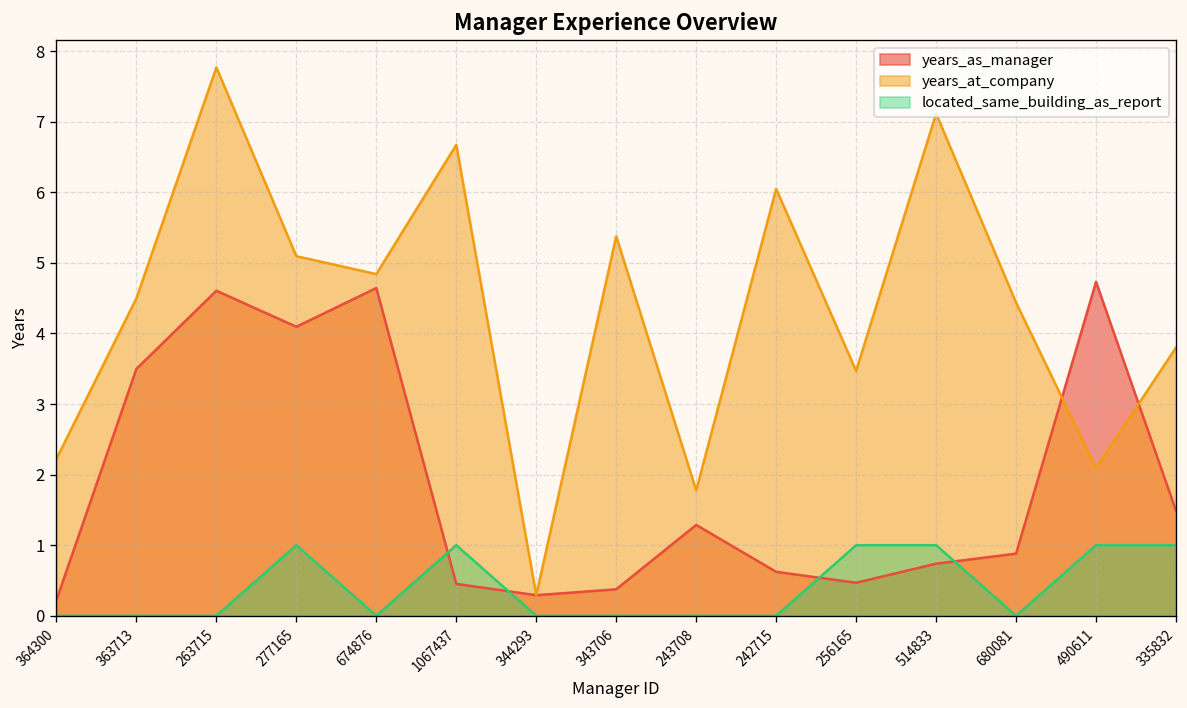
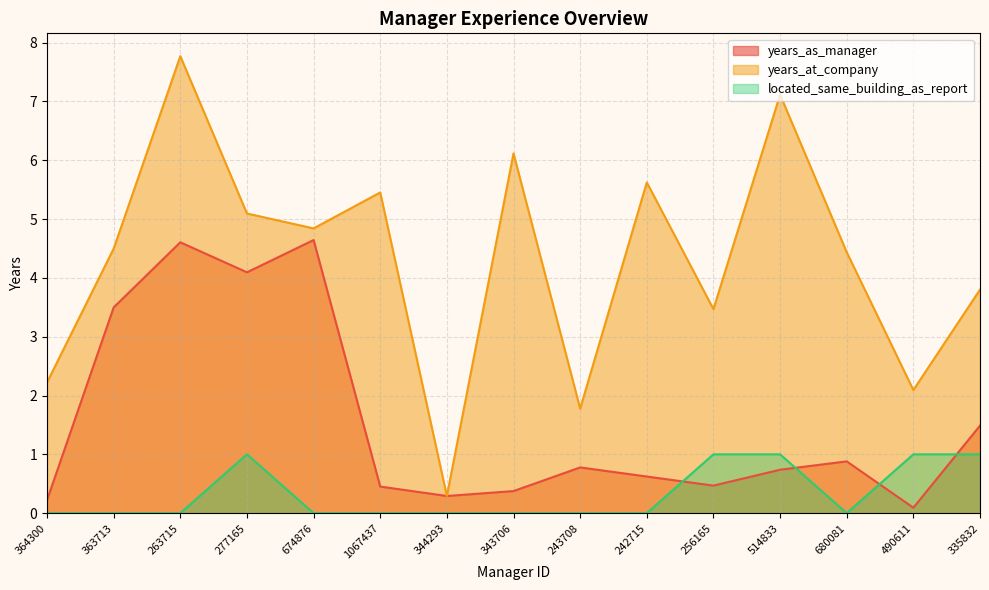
years_at_company, 1067437: 6.7 -> 5.5
located_same_building_as_report, 1067437: 1 -> 0
years_at_company, 343706: 5.4 -> 6.1
years_as_manager, 243708: 1.3 -> 0.8
years_at_company, 242715: 6.0 -> 5.6
years_as_manager, 490611: 4.7 -> 0.1
